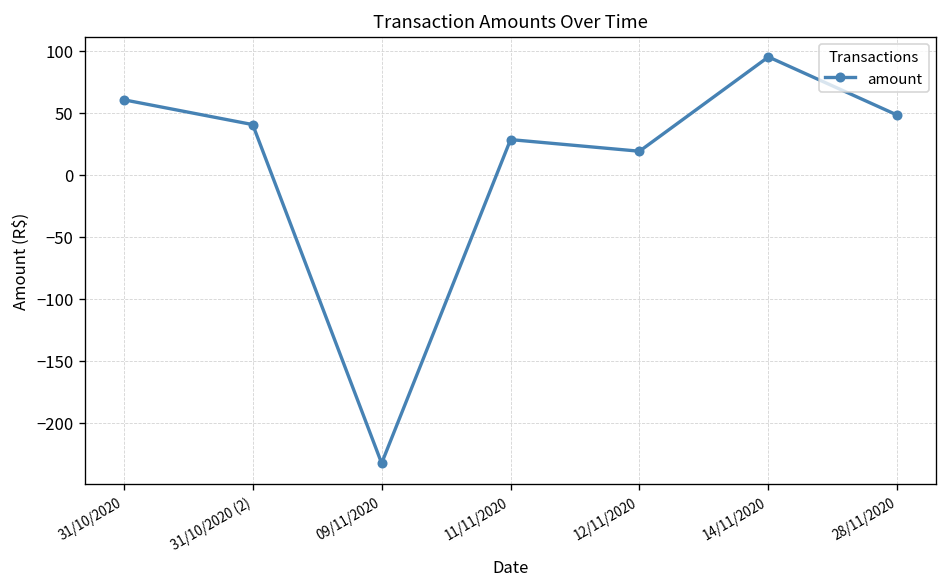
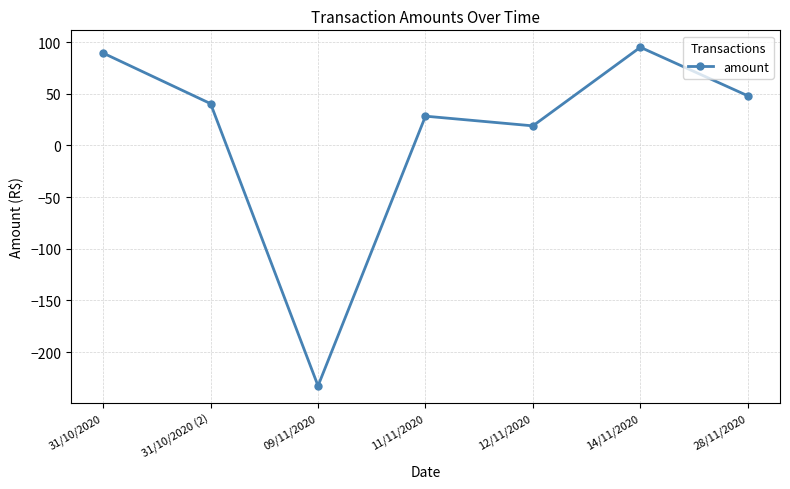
31/10/2020: 60 -> 89
